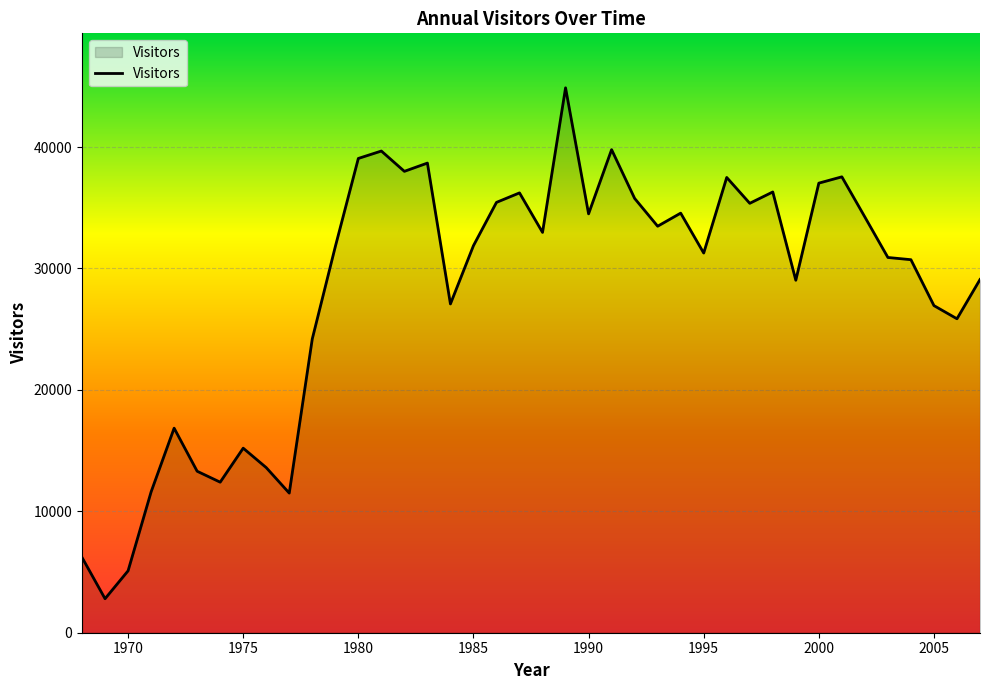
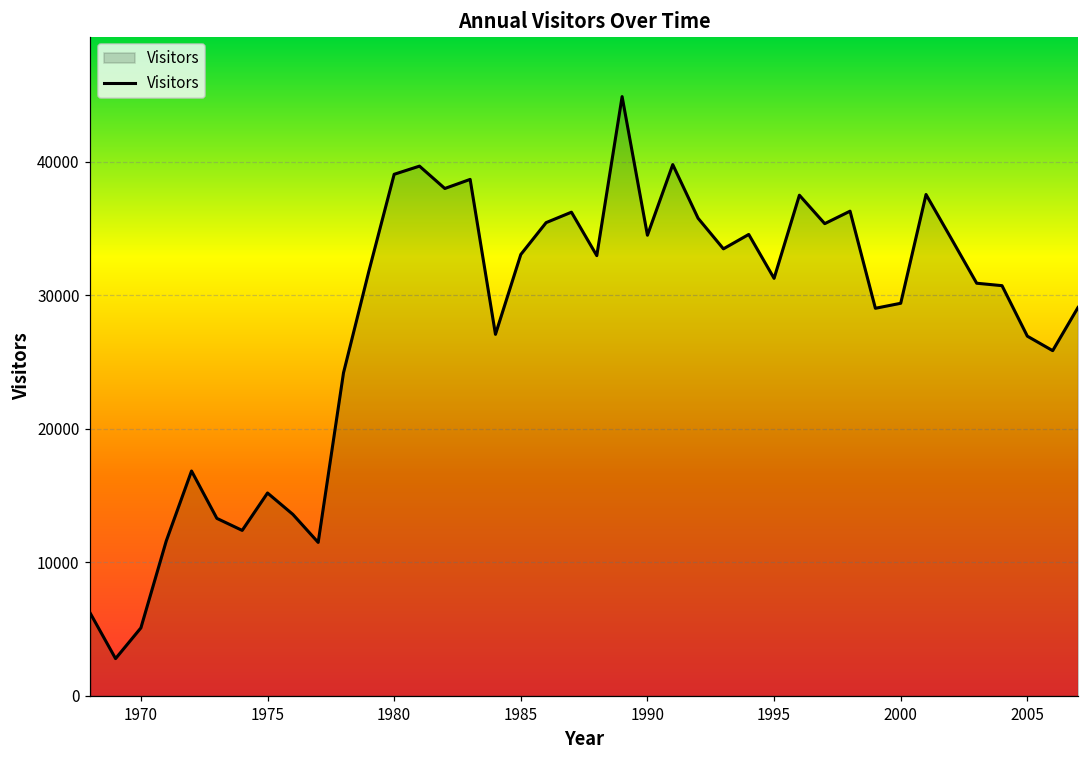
1985: 31900 -> 33100
2000: 37000 -> 29400
